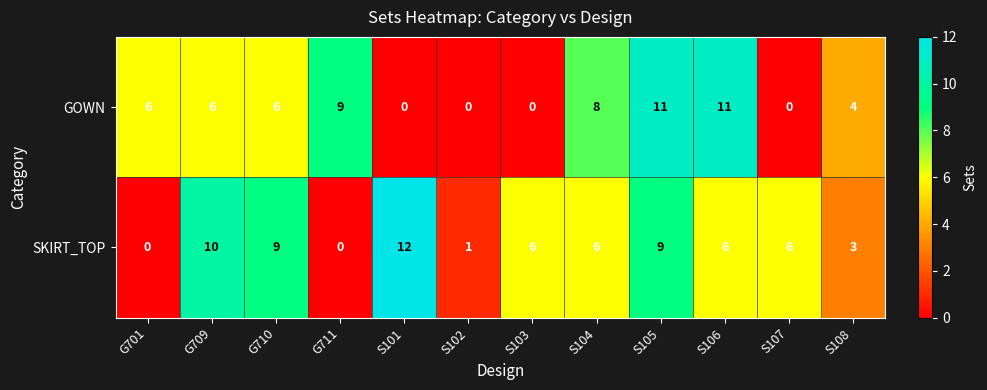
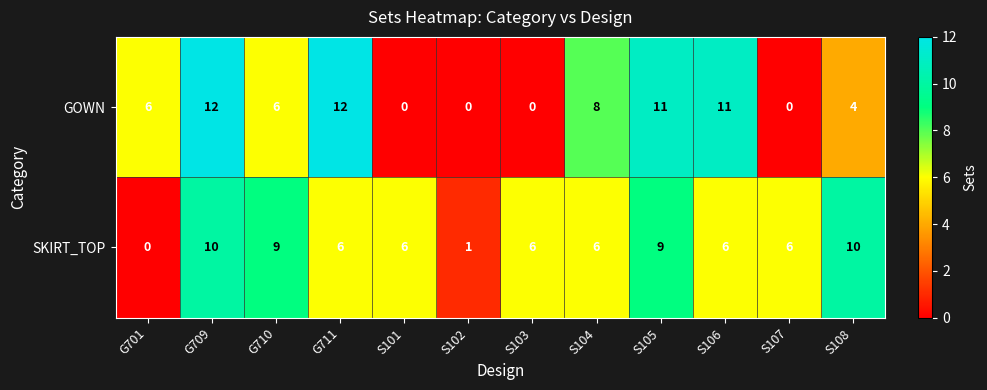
GOWN, G709: 6 -> 12
GOWN, G711: 9 -> 12
SKIRT_TOP, G711: 0 -> 6
SKIRT_TOP, S101: 12 -> 6
SKIRT_TOP, S108: 3 -> 10
